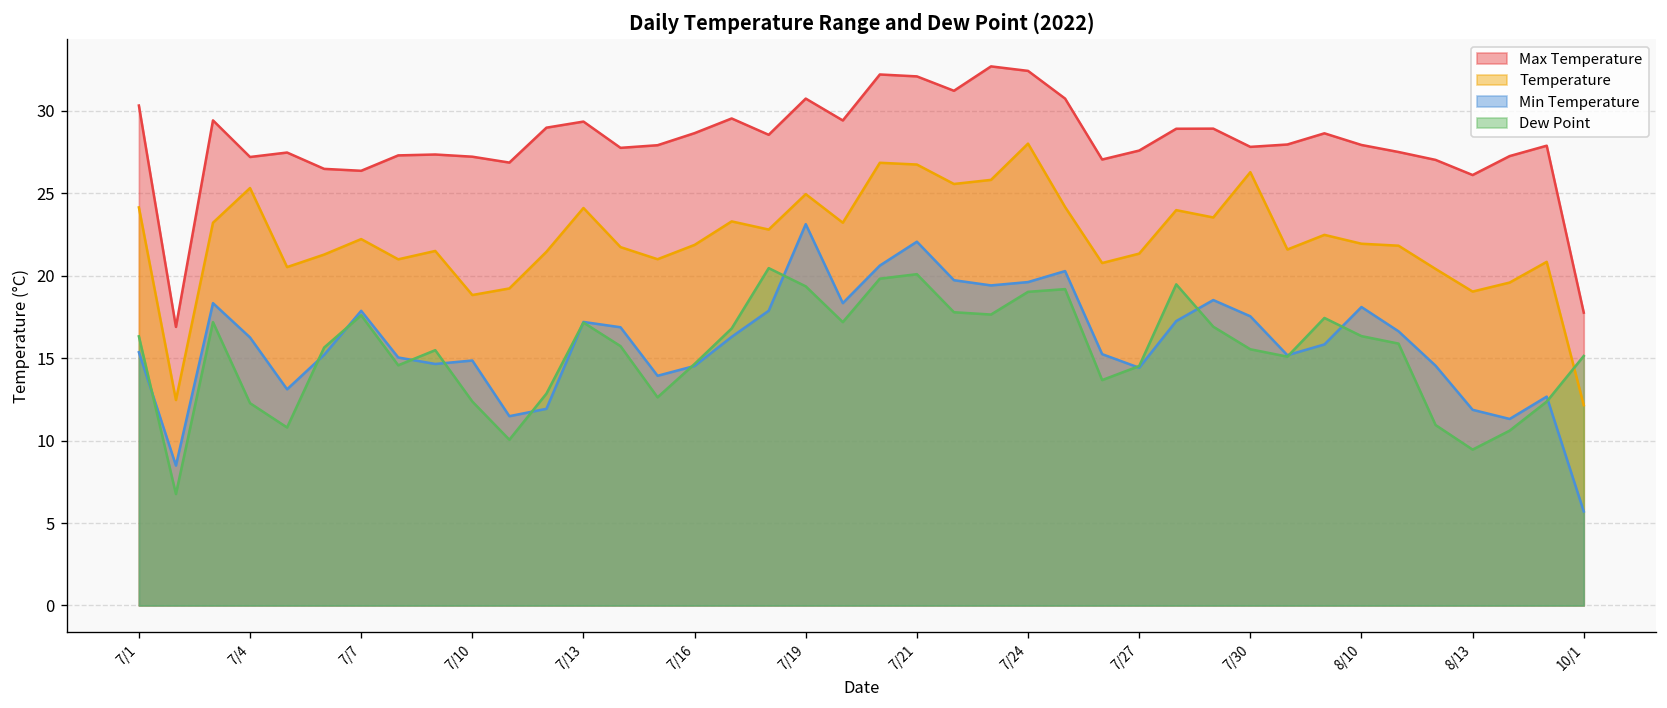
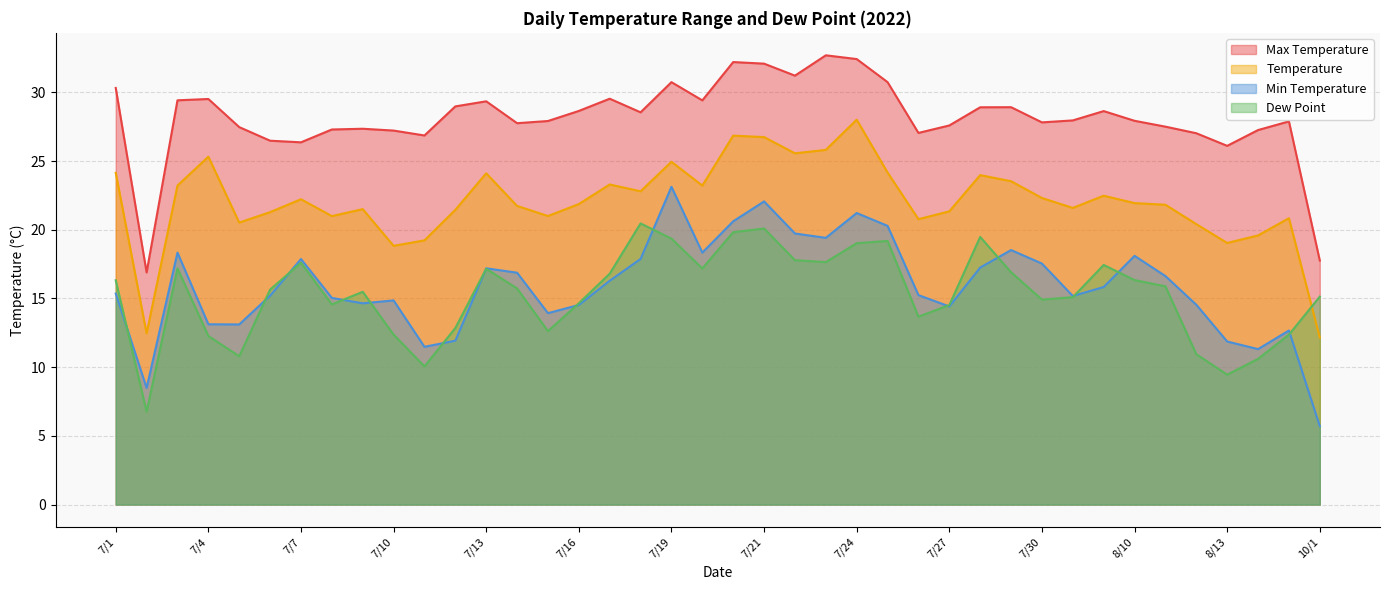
Max Temperature, 7/4: 27.2 -> 29.5
Min Temperature, 7/4: 16.3 -> 13.1
Min Temperature, 7/24: 19.6 -> 21.2
Temperature, 7/30: 26.3 -> 22.3
Dew Point, 7/30: 15.5 -> 14.9
